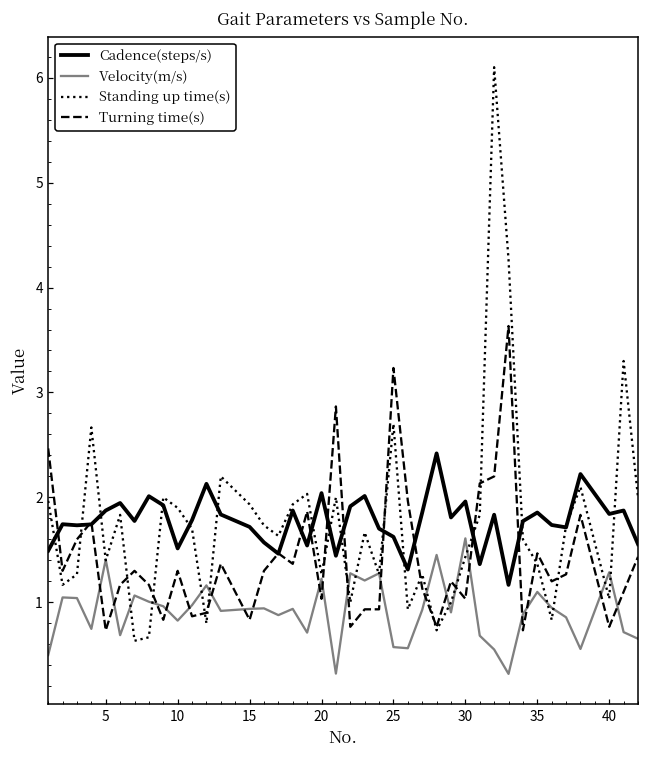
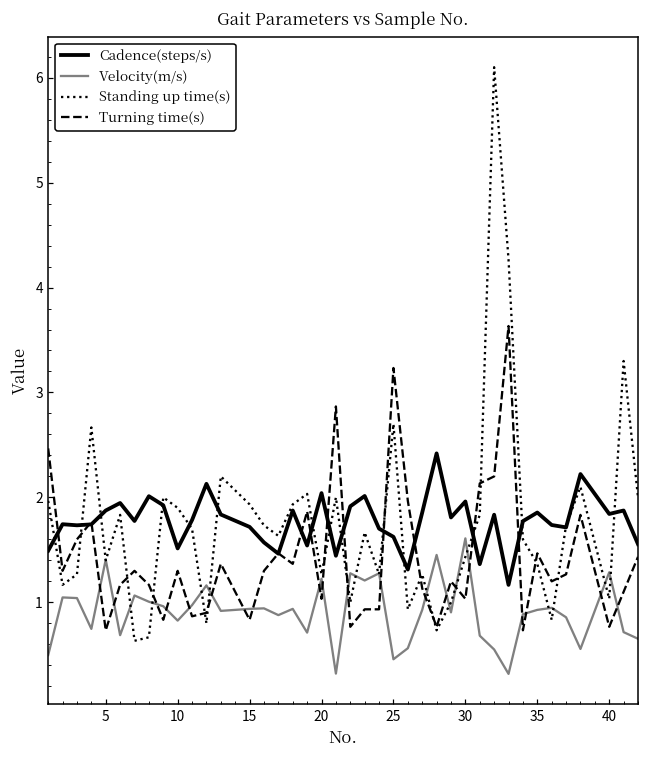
Velocity(m/s), 25: 0.6 -> 0.5
Velocity(m/s), 35: 1.1 -> 0.9
